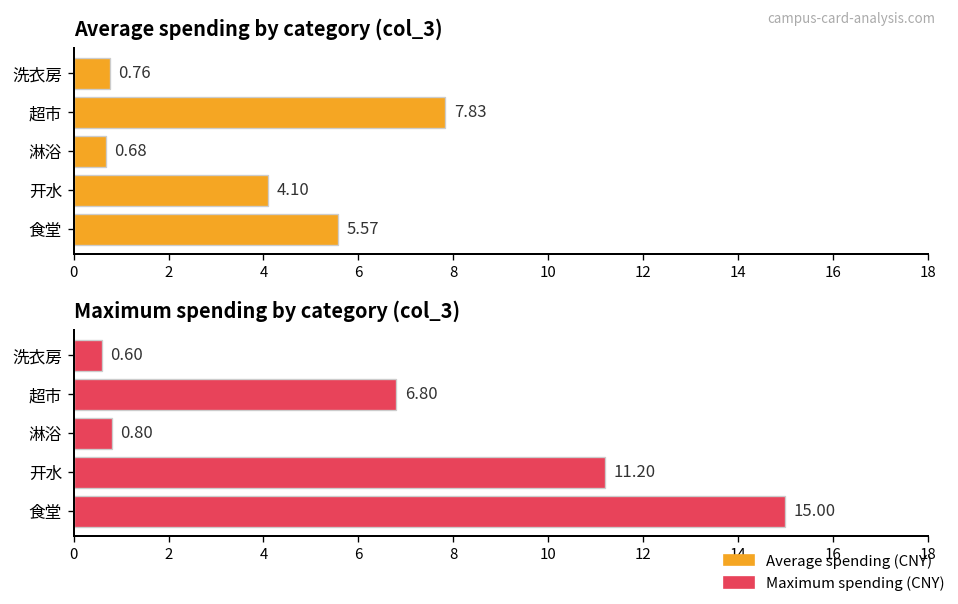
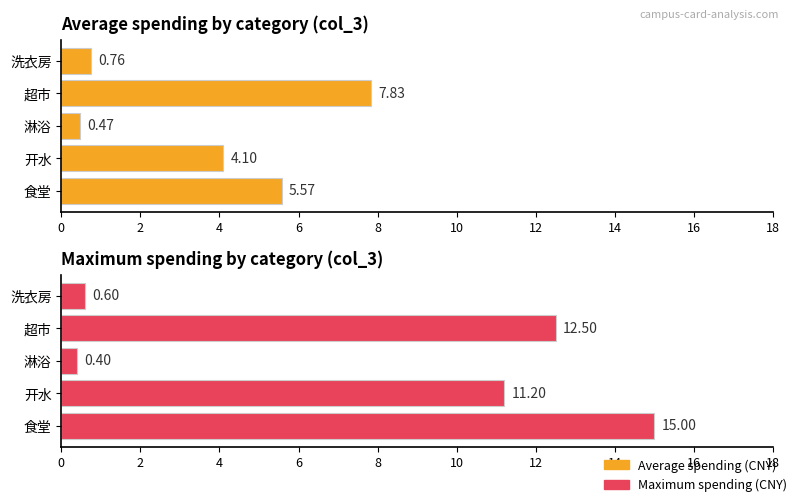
Average spending by category (col_3), 淋浴: 0.68 -> 0.47
Maximum spending by category (col_3), 超市: 6.80 -> 12.50
Maximum spending by category (col_3), 淋浴: 0.80 -> 0.40
